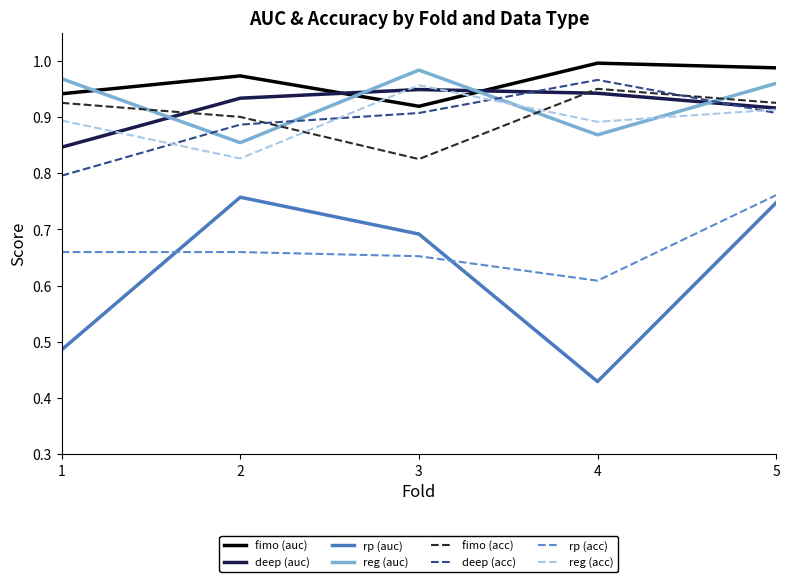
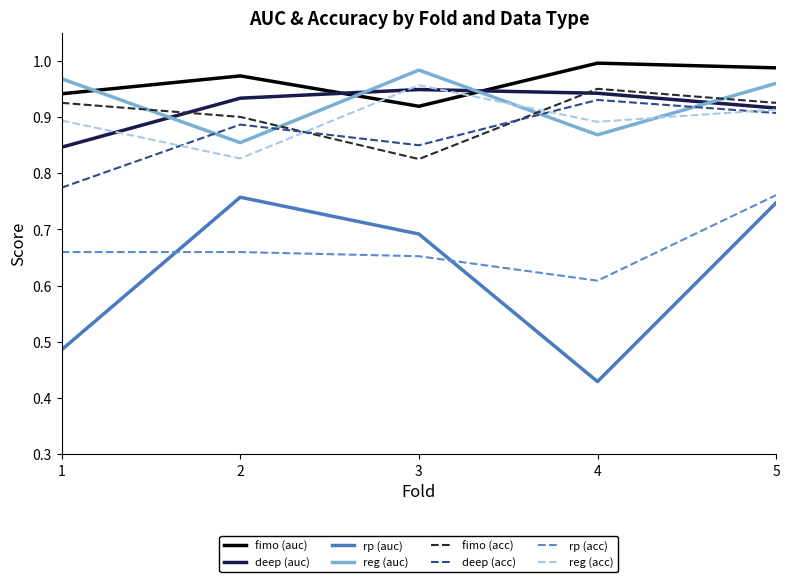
deep (acc), 1: 0.80 -> 0.77
deep (acc), 3: 0.91 -> 0.85
deep (acc), 4: 0.97 -> 0.93
